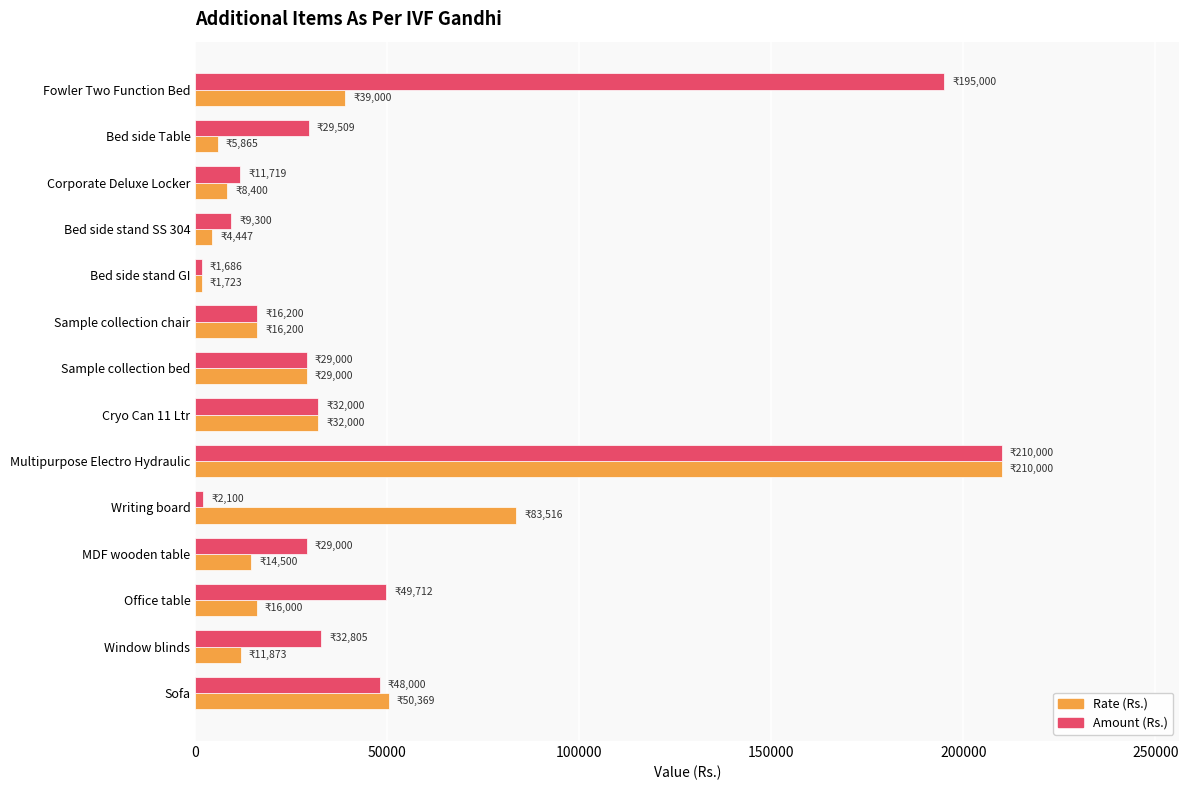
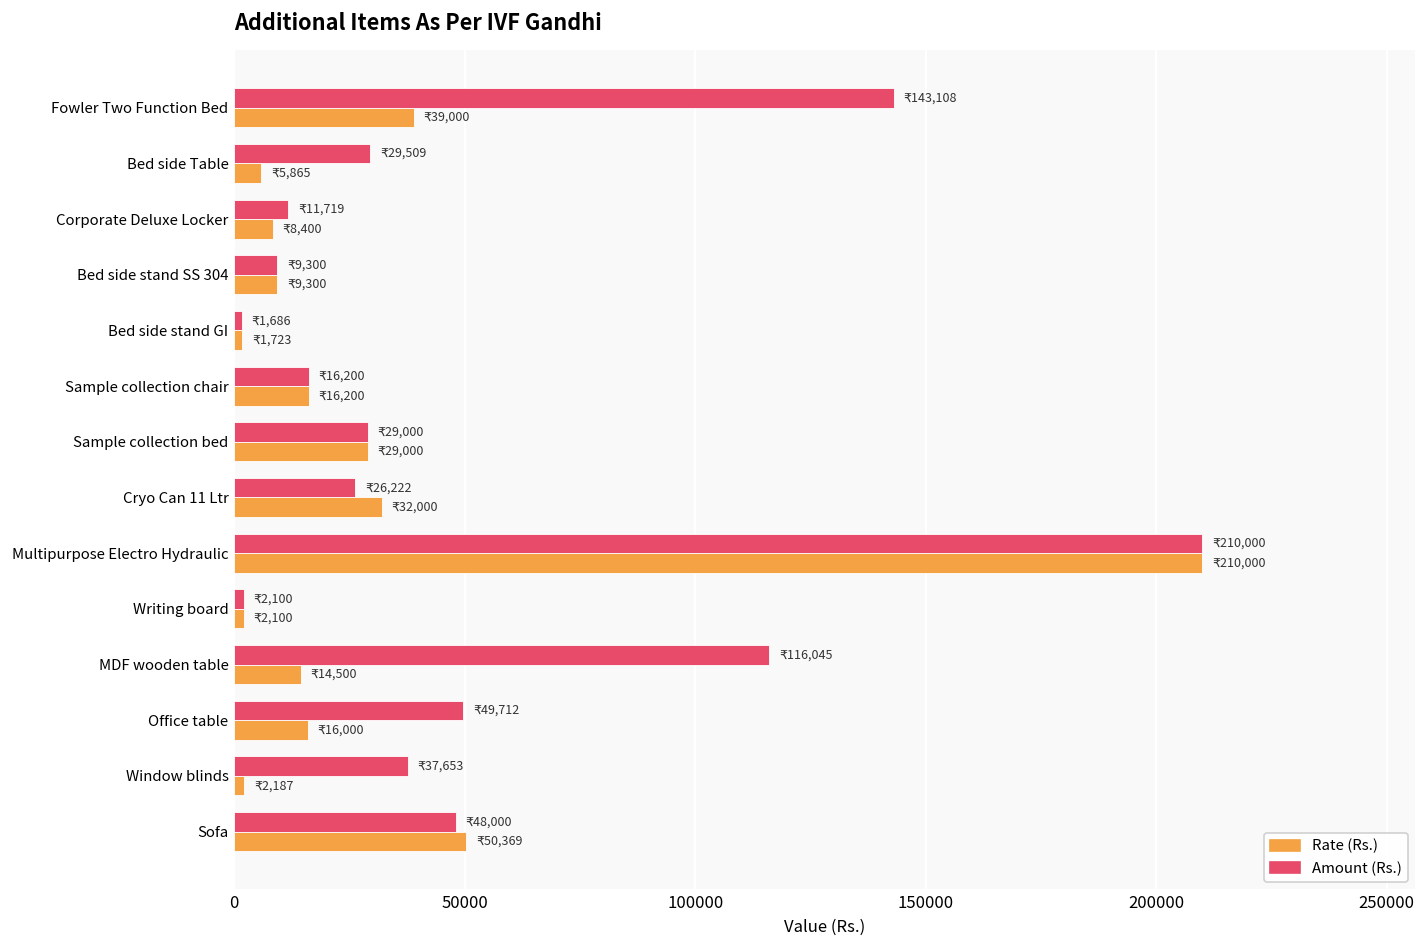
Amount (Rs.), Fowler Two Function Bed: 195,000 -> 143,108
Rate (Rs.), Bed side stand SS 304: 4,447 -> 9,300
Amount (Rs.), Cryo Can 11 Ltr: 32,000 -> 26,222
Rate (Rs.), Writing board: 83,516 -> 2,100
Amount (Rs.), MDF wooden table: 29,000 -> 116,045
Amount (Rs.), Window blinds: 32,805 -> 37,653
Rate (Rs.), Window blinds: 11,873 -> 2,187
